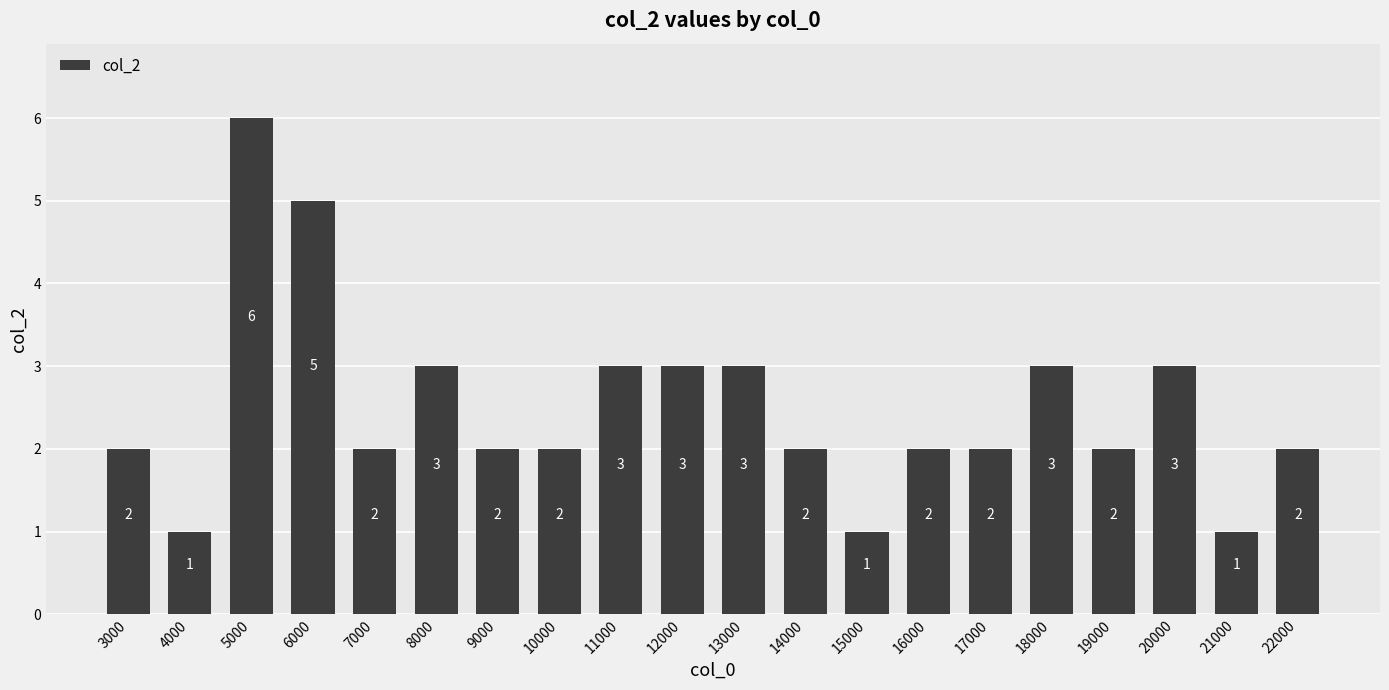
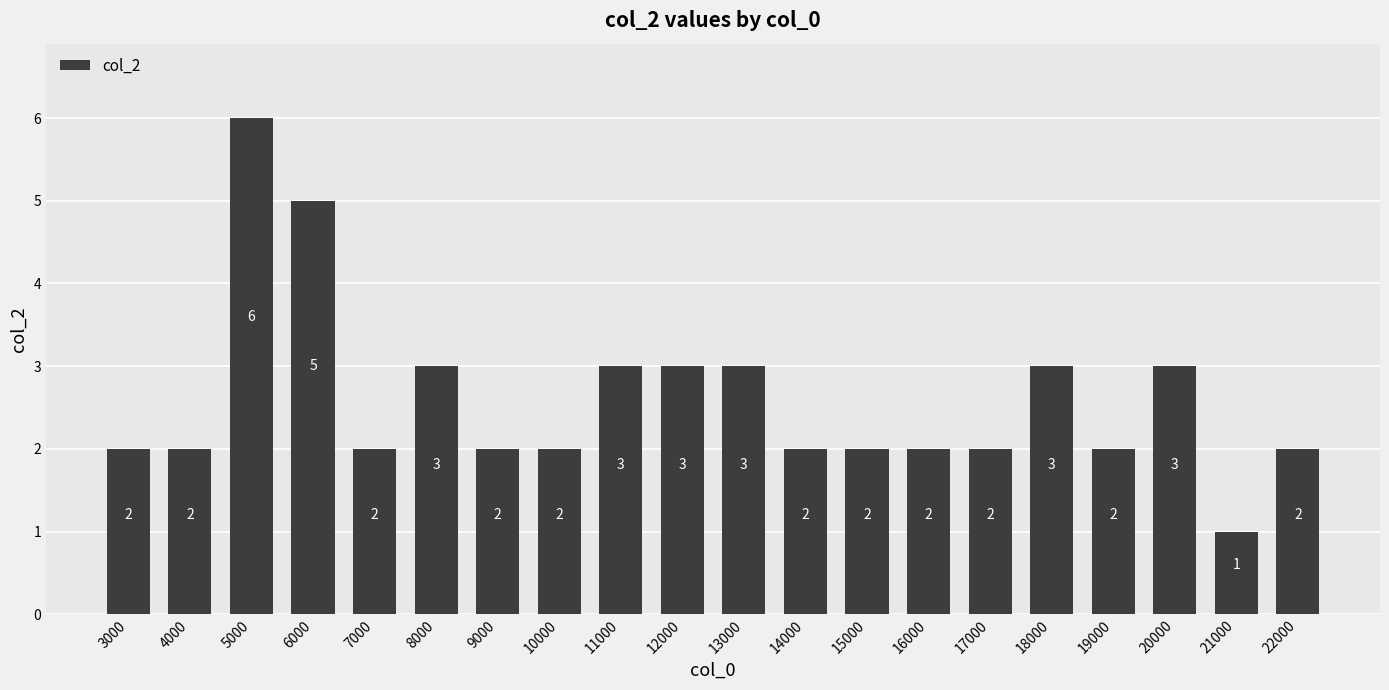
4000: 1 -> 2
15000: 1 -> 2
